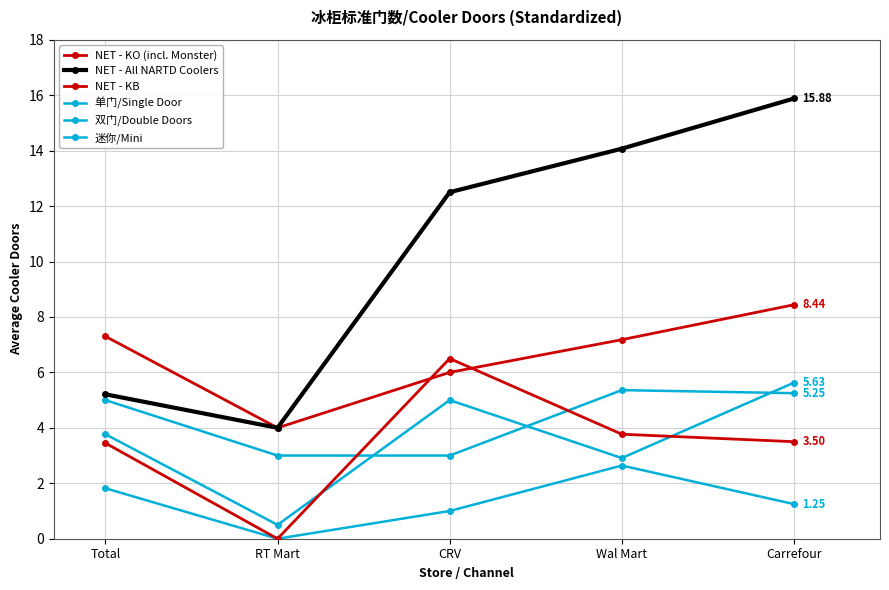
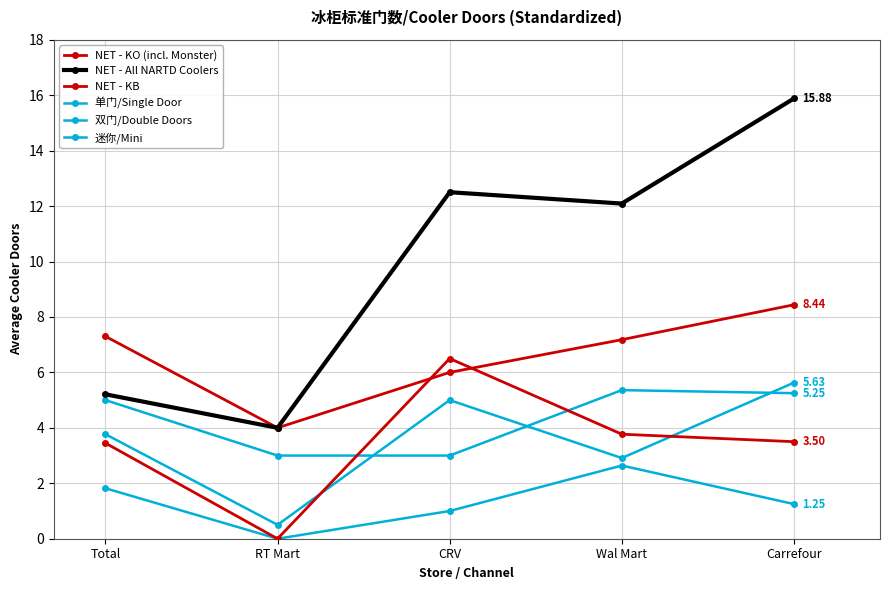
NET - All NARTD Coolers, Wal Mart: 14.1 -> 12.1
